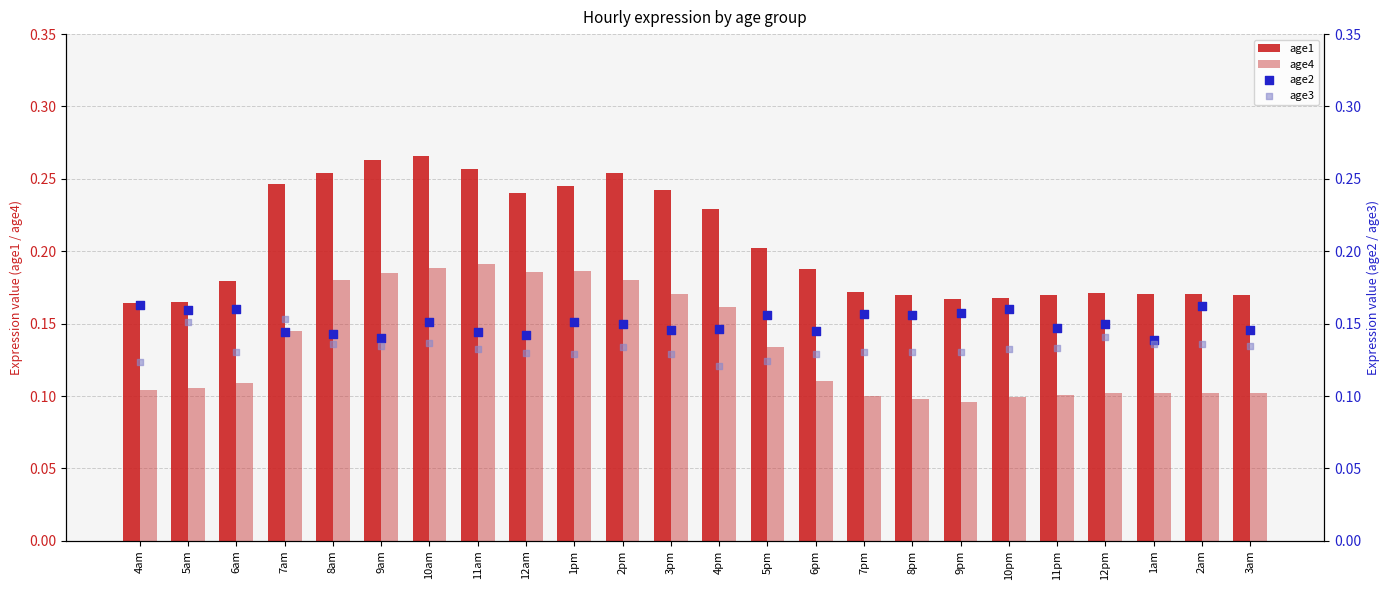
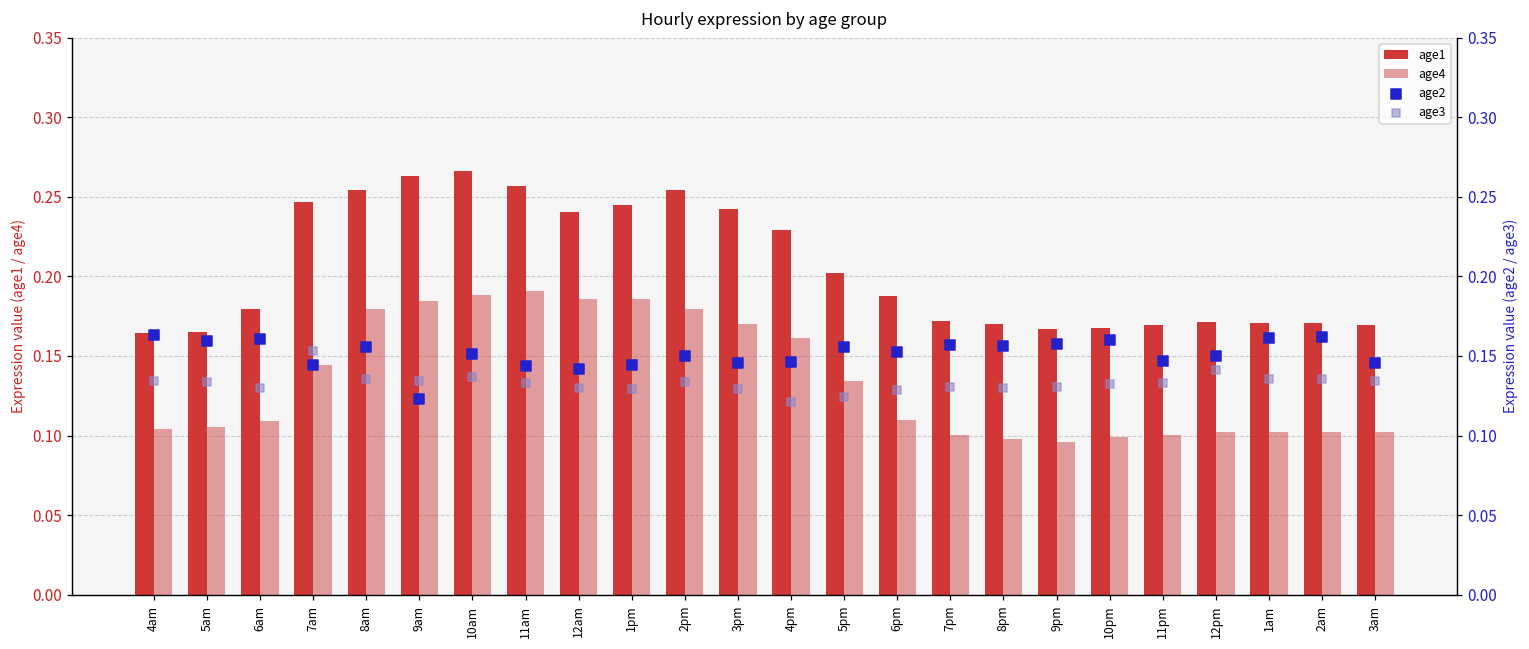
age3, 4am: 0.124 -> 0.134
age3, 5am: 0.151 -> 0.133
age2, 8am: 0.143 -> 0.156
age2, 9am: 0.140 -> 0.123
age2, 1pm: 0.151 -> 0.144
age2, 6pm: 0.145 -> 0.153
age2, 1am: 0.139 -> 0.161
